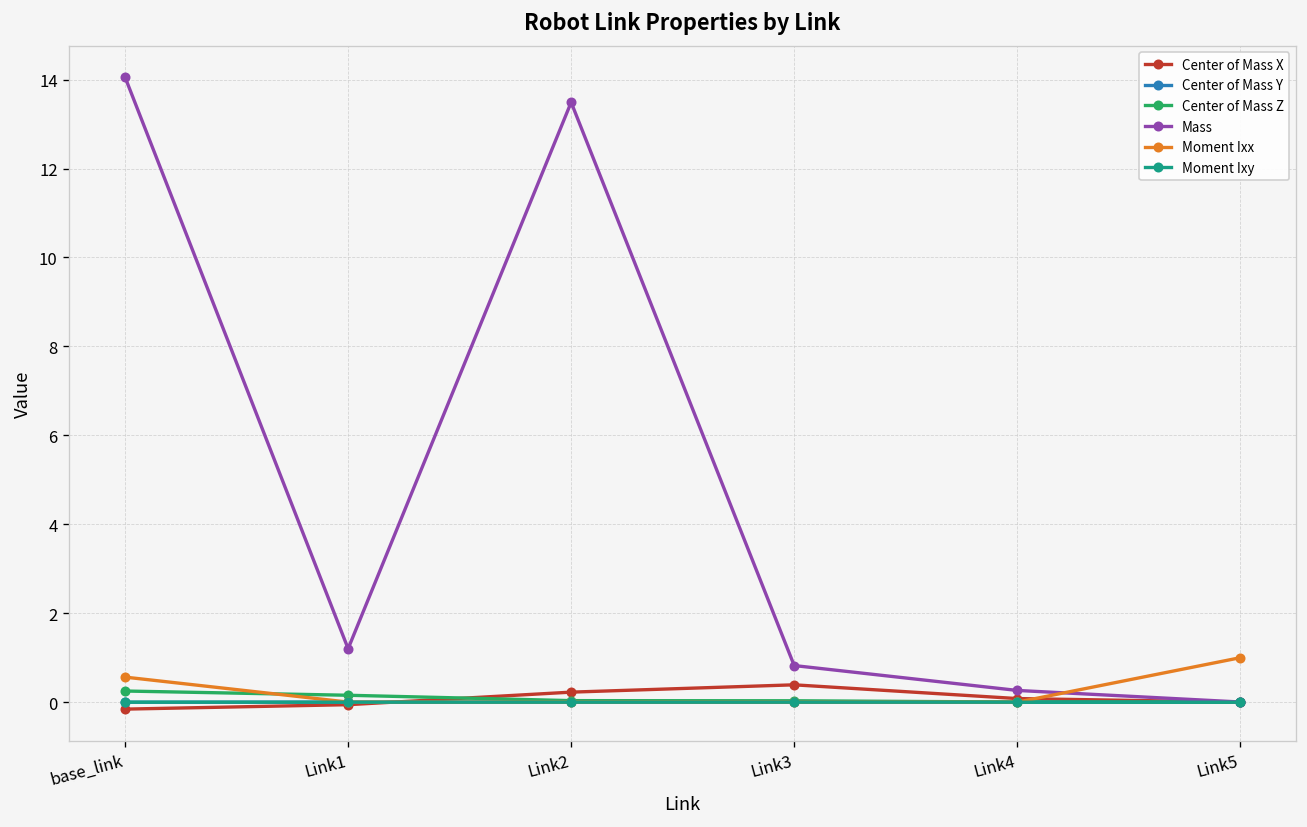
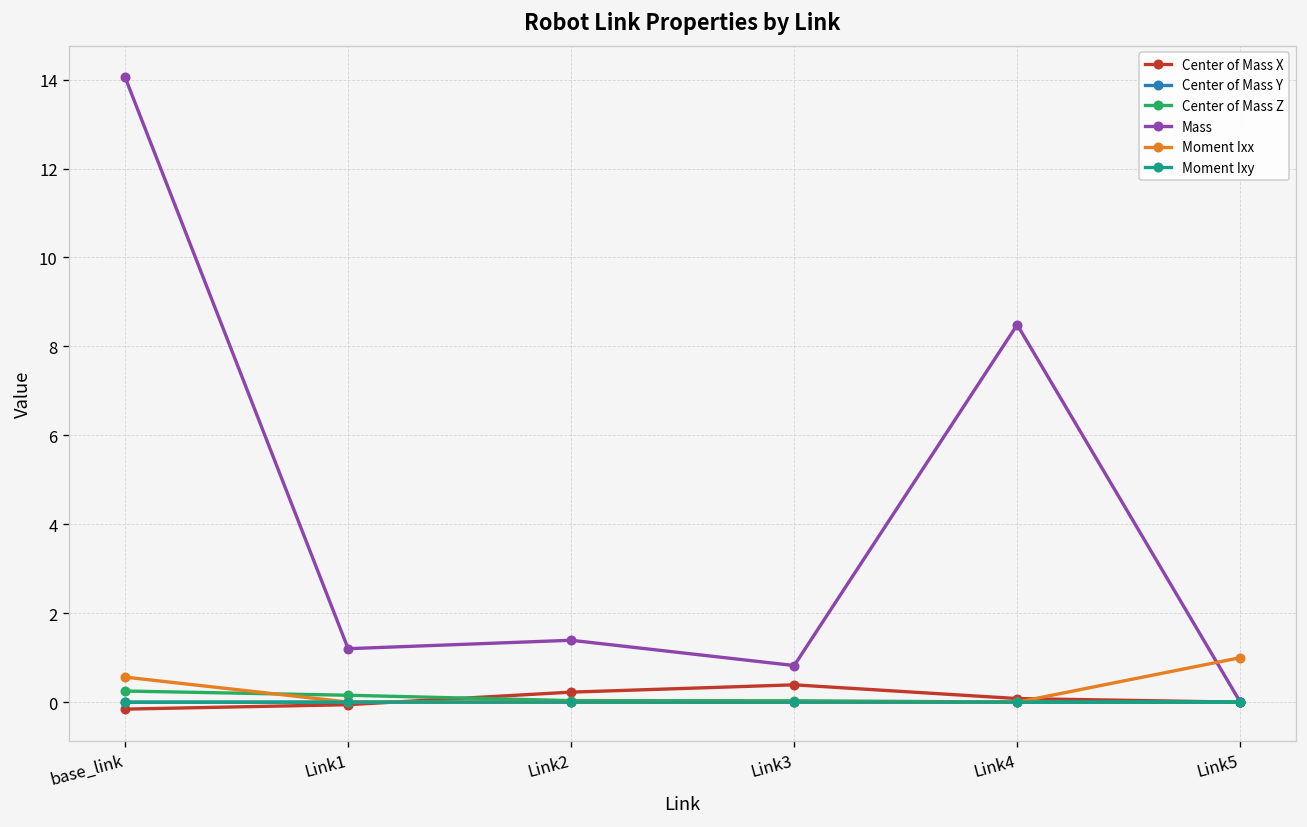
Mass, Link2: 13.5 -> 1.4
Mass, Link4: 0.3 -> 8.5
